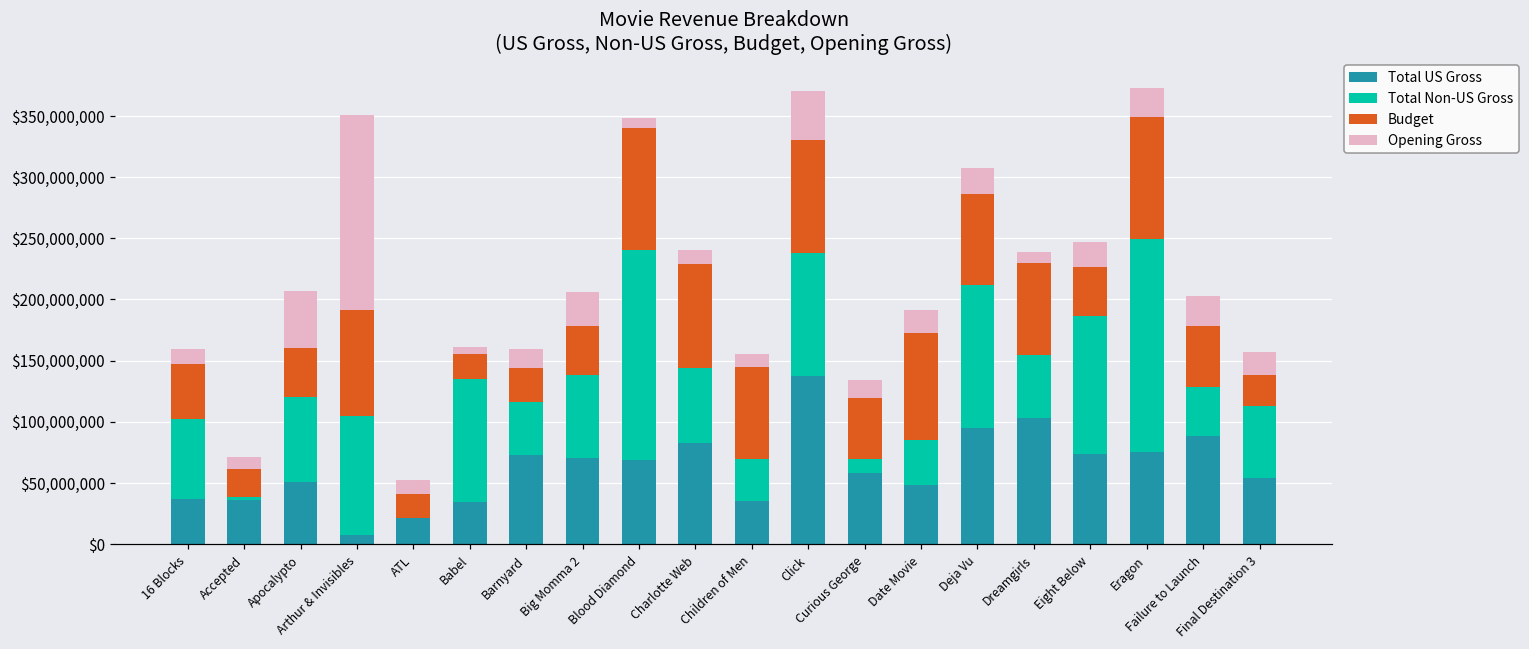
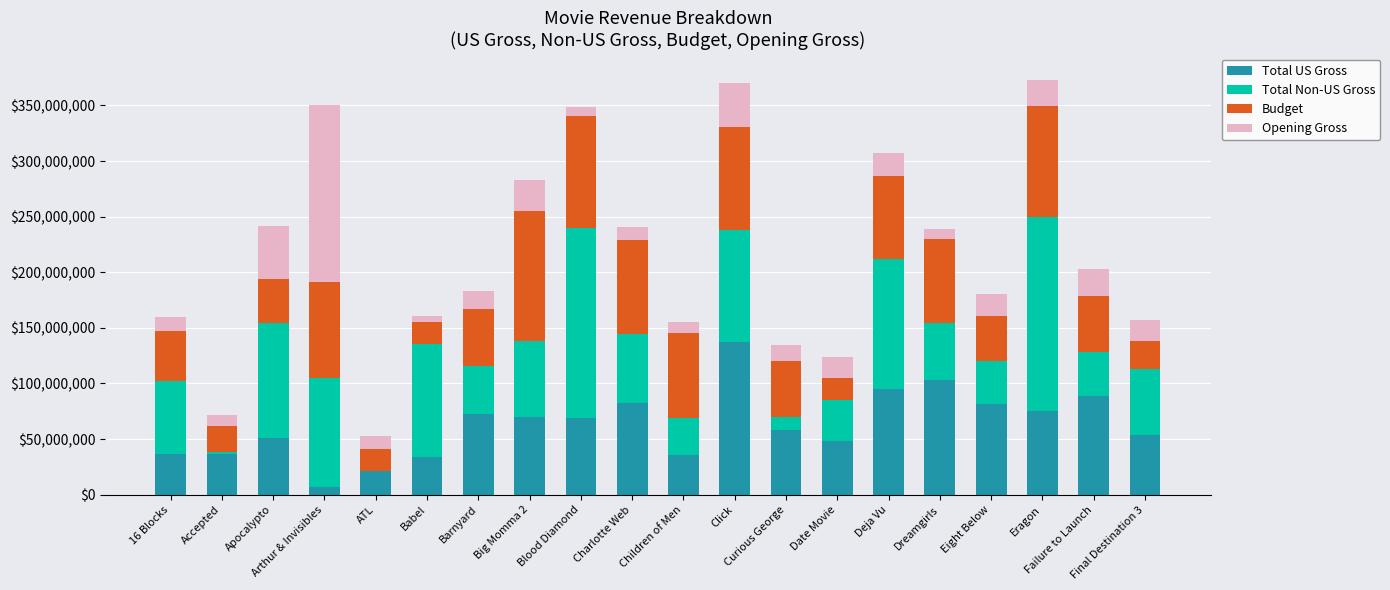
Total Non-US Gross, Apocalypto: $69,000,000 -> $103,000,000
Budget, Barnyard: $28,000,000 -> $51,000,000
Budget, Big Momma 2: $40,000,000 -> $117,000,000
Budget, Date Movie: $88,000,000 -> $20,000,000
Total US Gross, Eight Below: $74,000,000 -> $82,000,000
Total Non-US Gross, Eight Below: $113,000,000 -> $39,000,000
